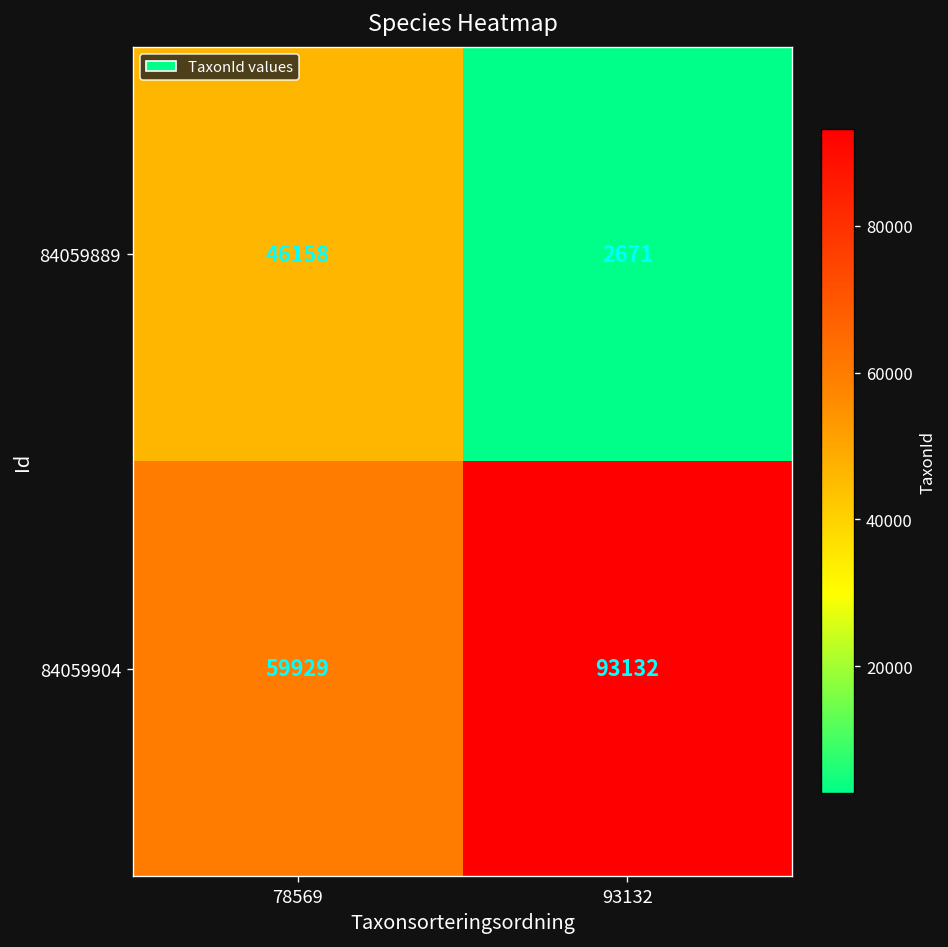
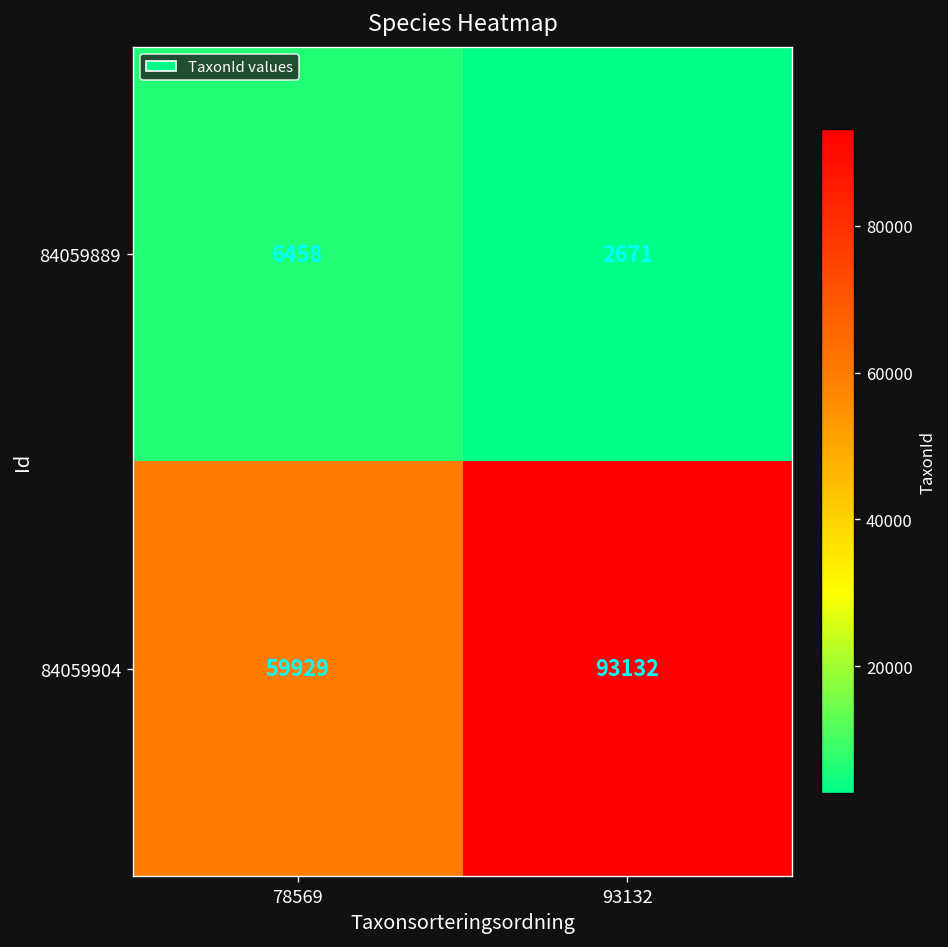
84059889, 78569: 46158 -> 6458
